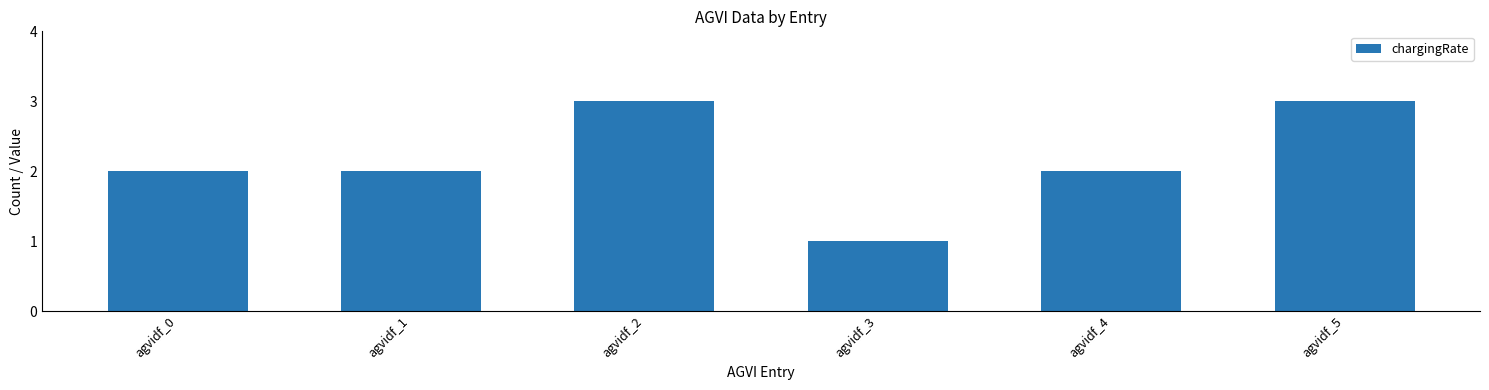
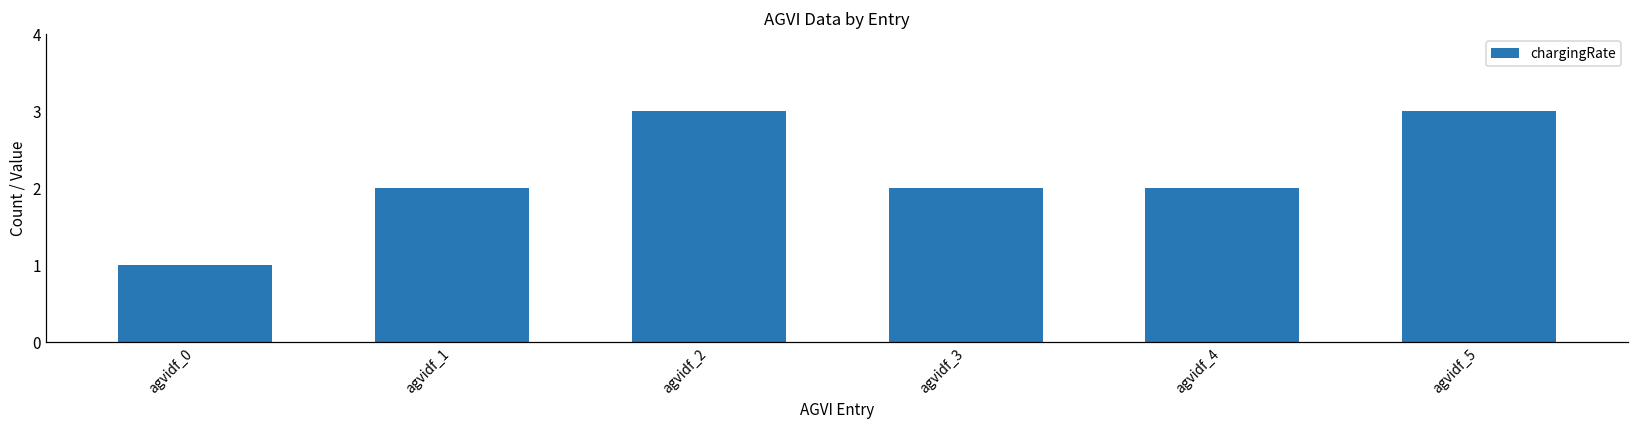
agvidf_0: 2 -> 1
agvidf_3: 1 -> 2
